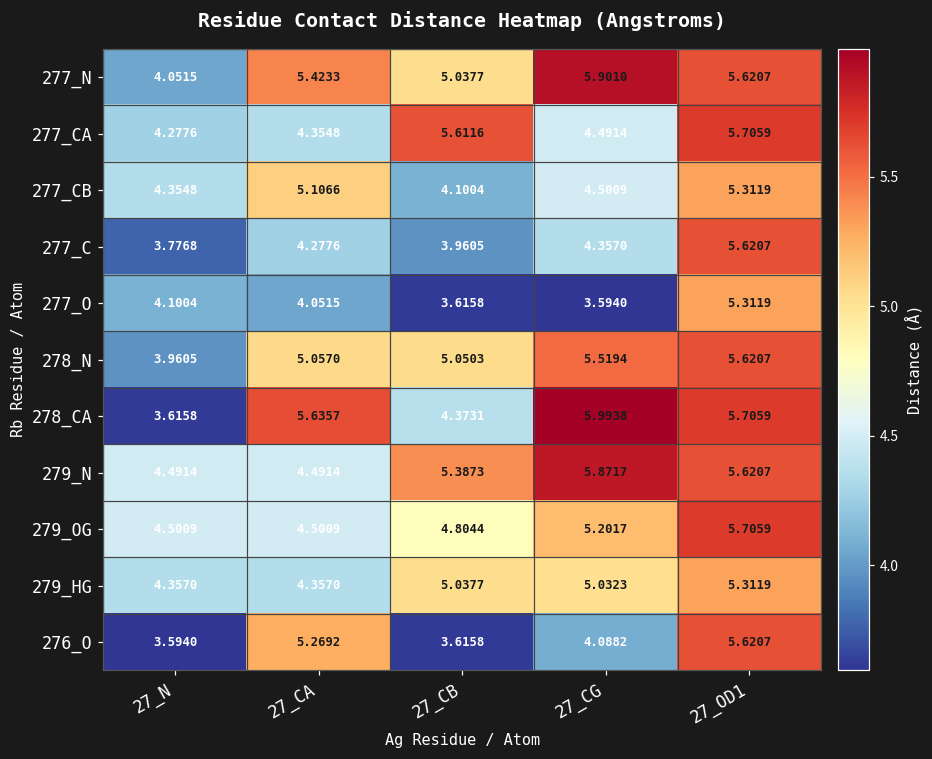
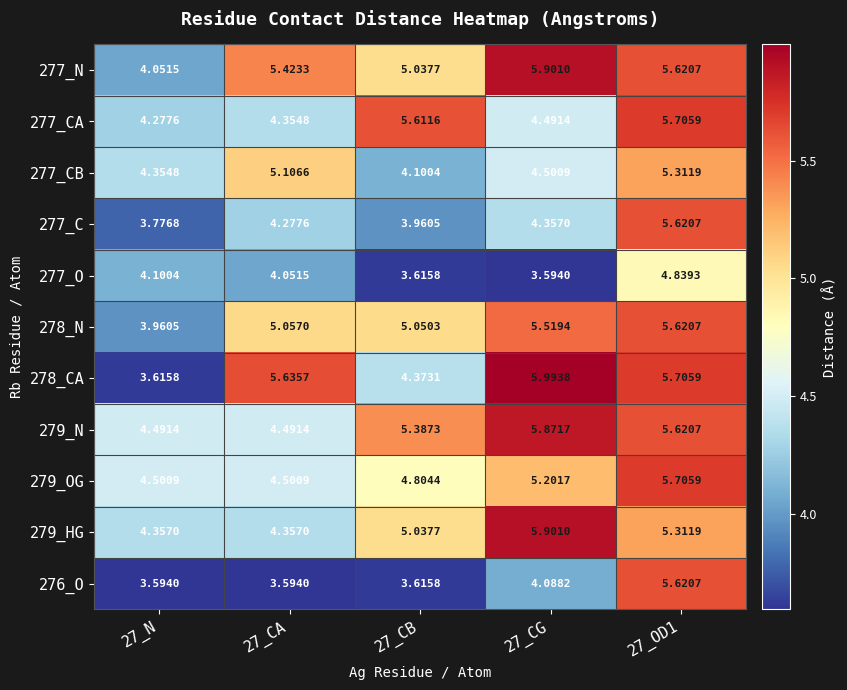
277_O, 27_OD1: 5.3119 -> 4.8393
279_HG, 27_CG: 5.0323 -> 5.9010
276_O, 27_CA: 5.2692 -> 3.5940
